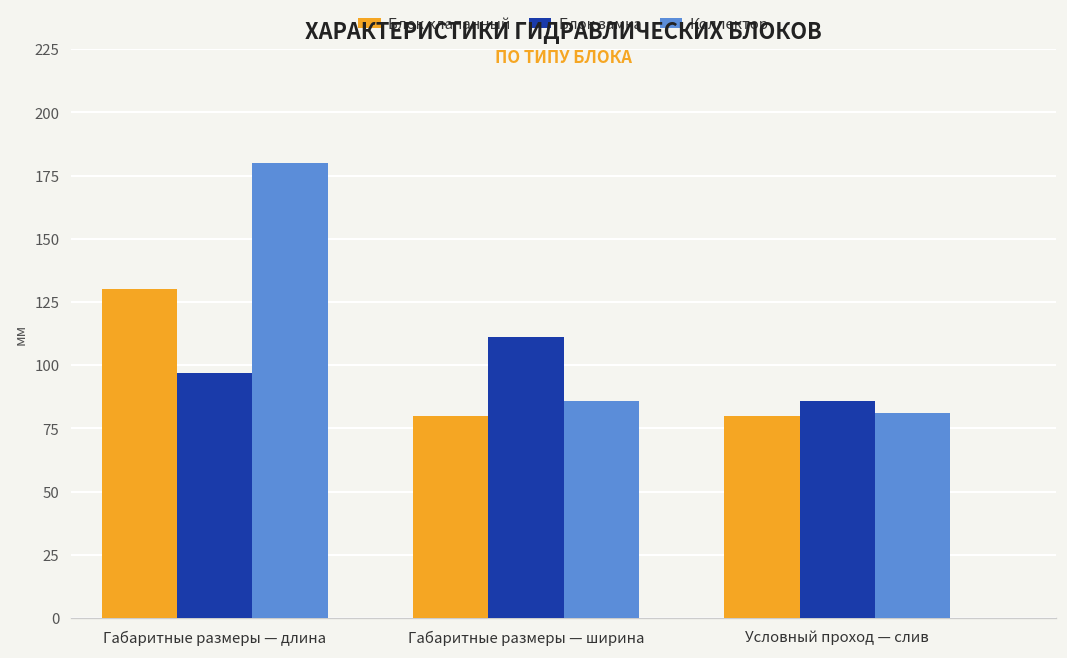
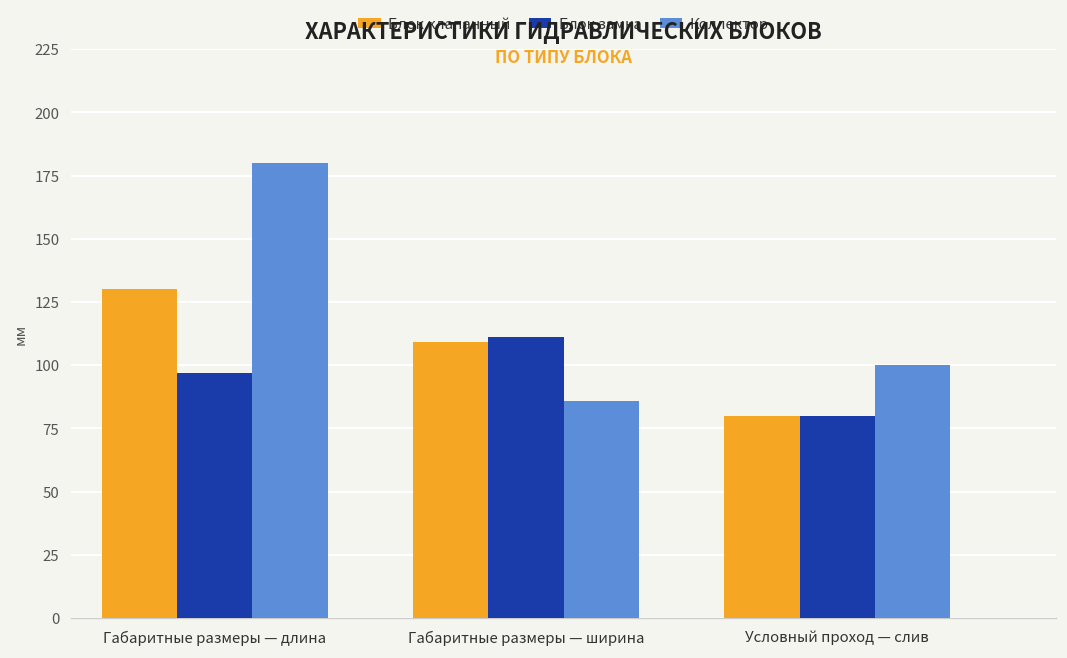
Блок клапанный, Габаритные размеры — ширина: 80 -> 109
Блок замка, Условный проход — слив: 86 -> 80
Коллектор, Условный проход — слив: 81 -> 100
